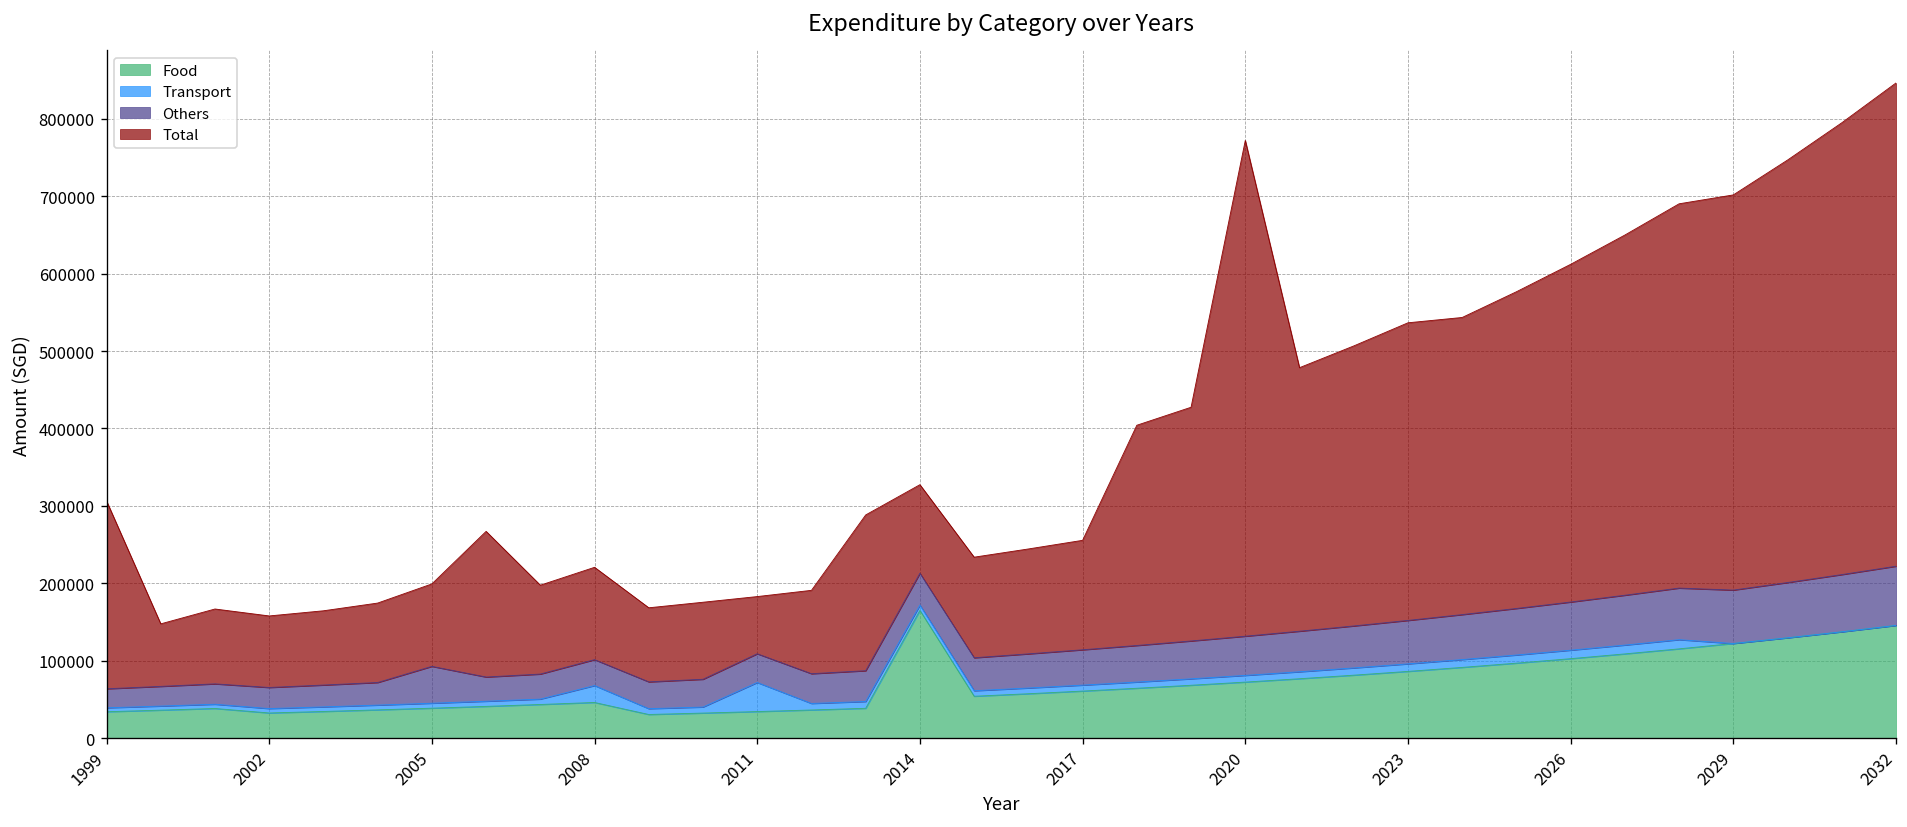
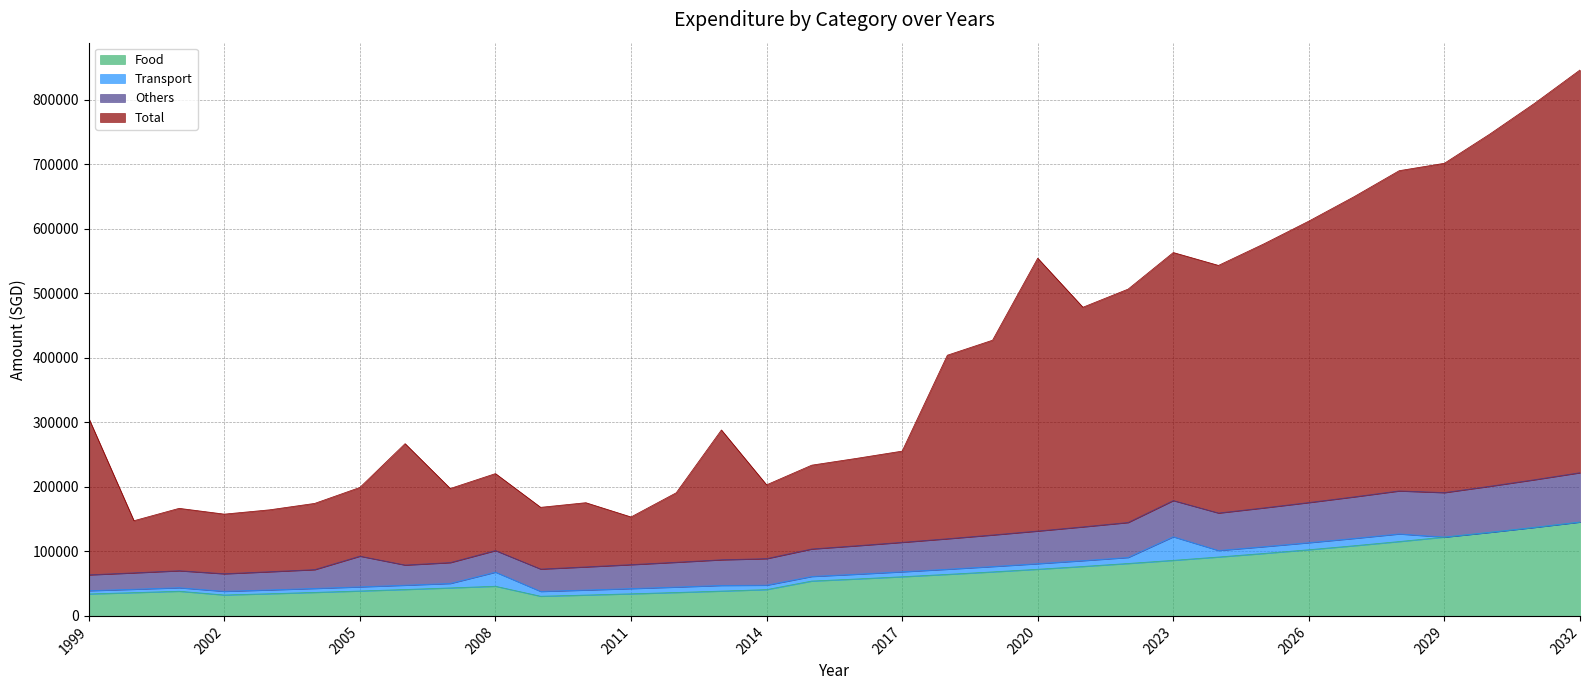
Transport, 2011: 40000 -> 10000
Food, 2014: 160000 -> 40000
Total, 2020: 640000 -> 420000
Transport, 2023: 10000 -> 40000
